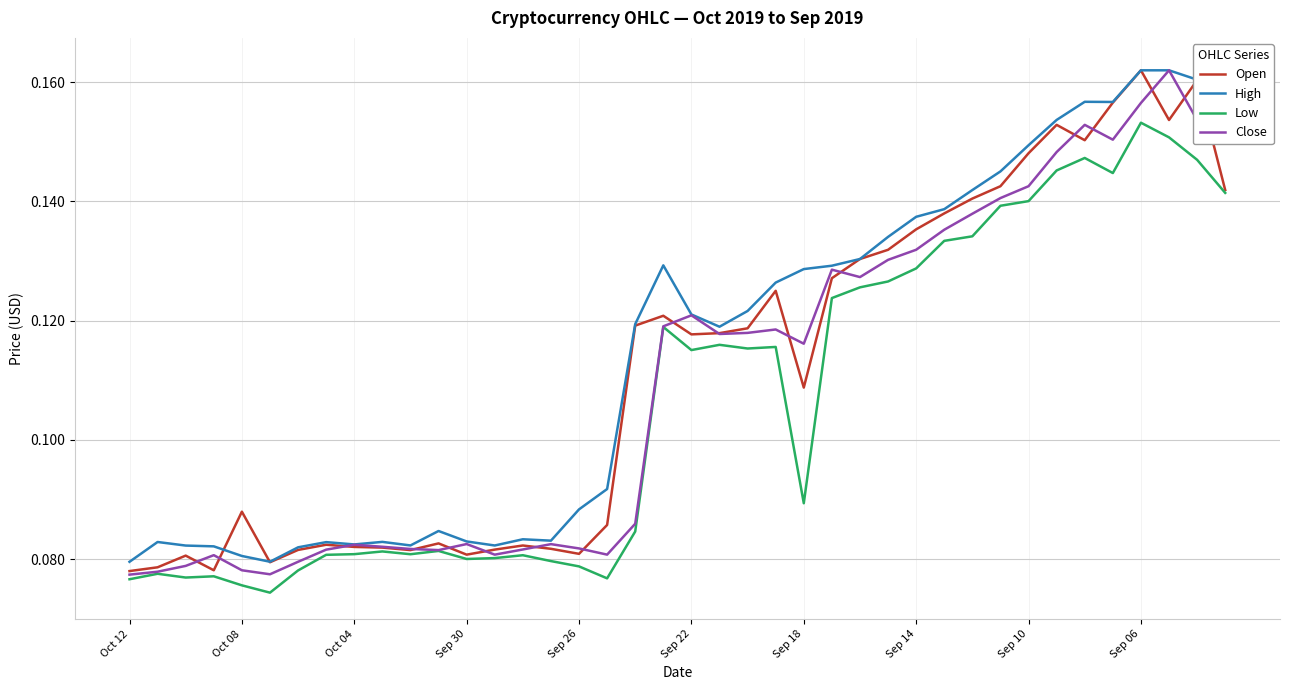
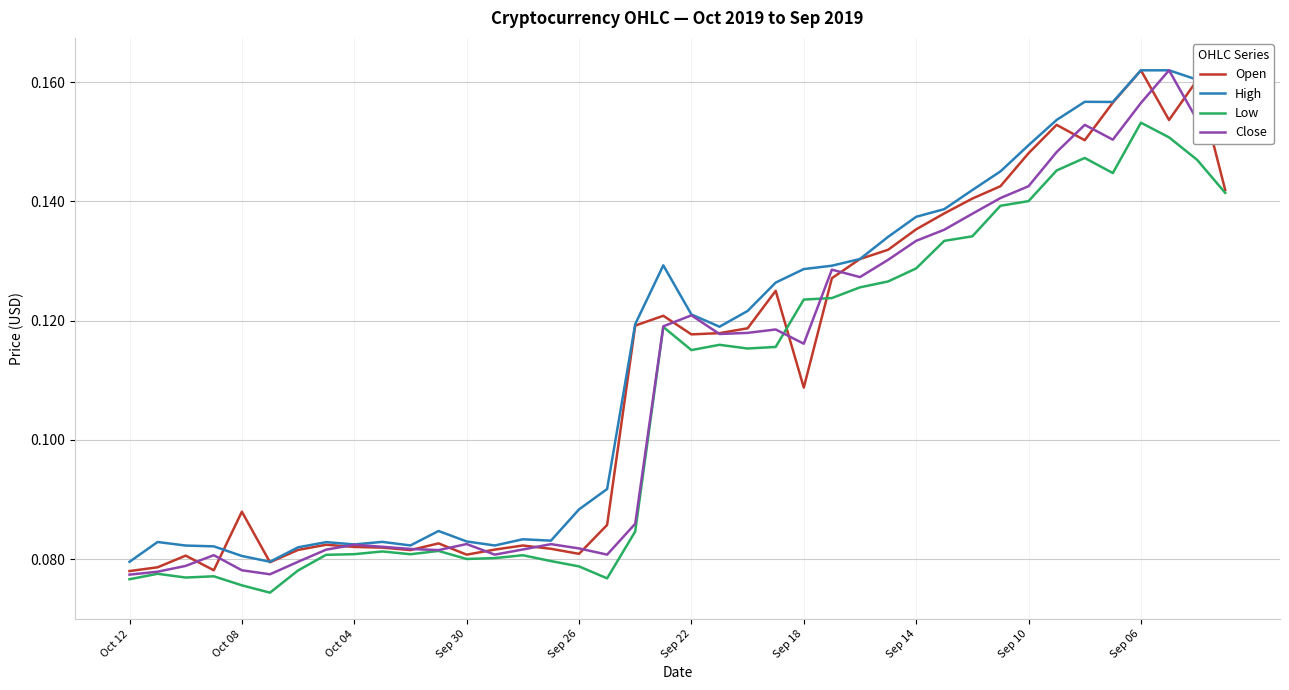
Low, Sep 18: 0.089 -> 0.124
Close, Sep 14: 0.132 -> 0.133
